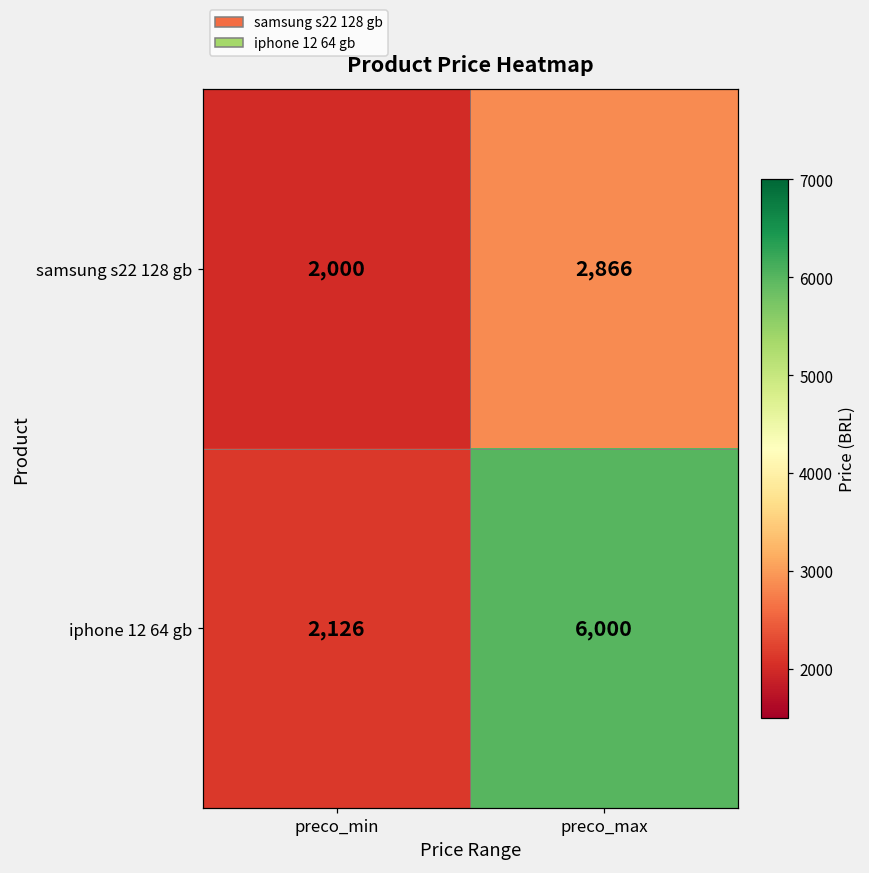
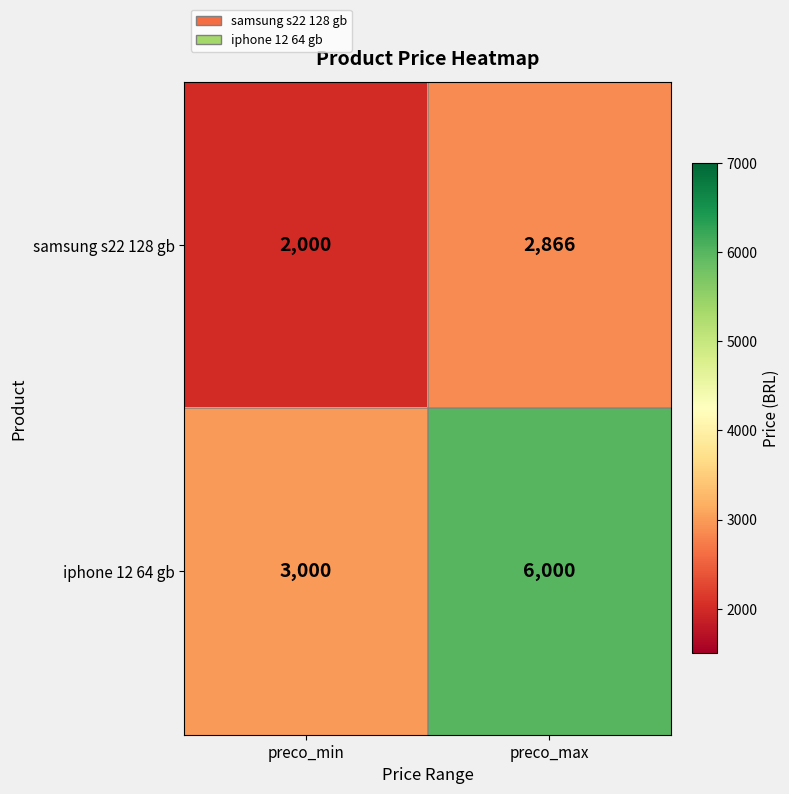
iphone 12 64 gb, preco_min: 2,126 -> 3,000
